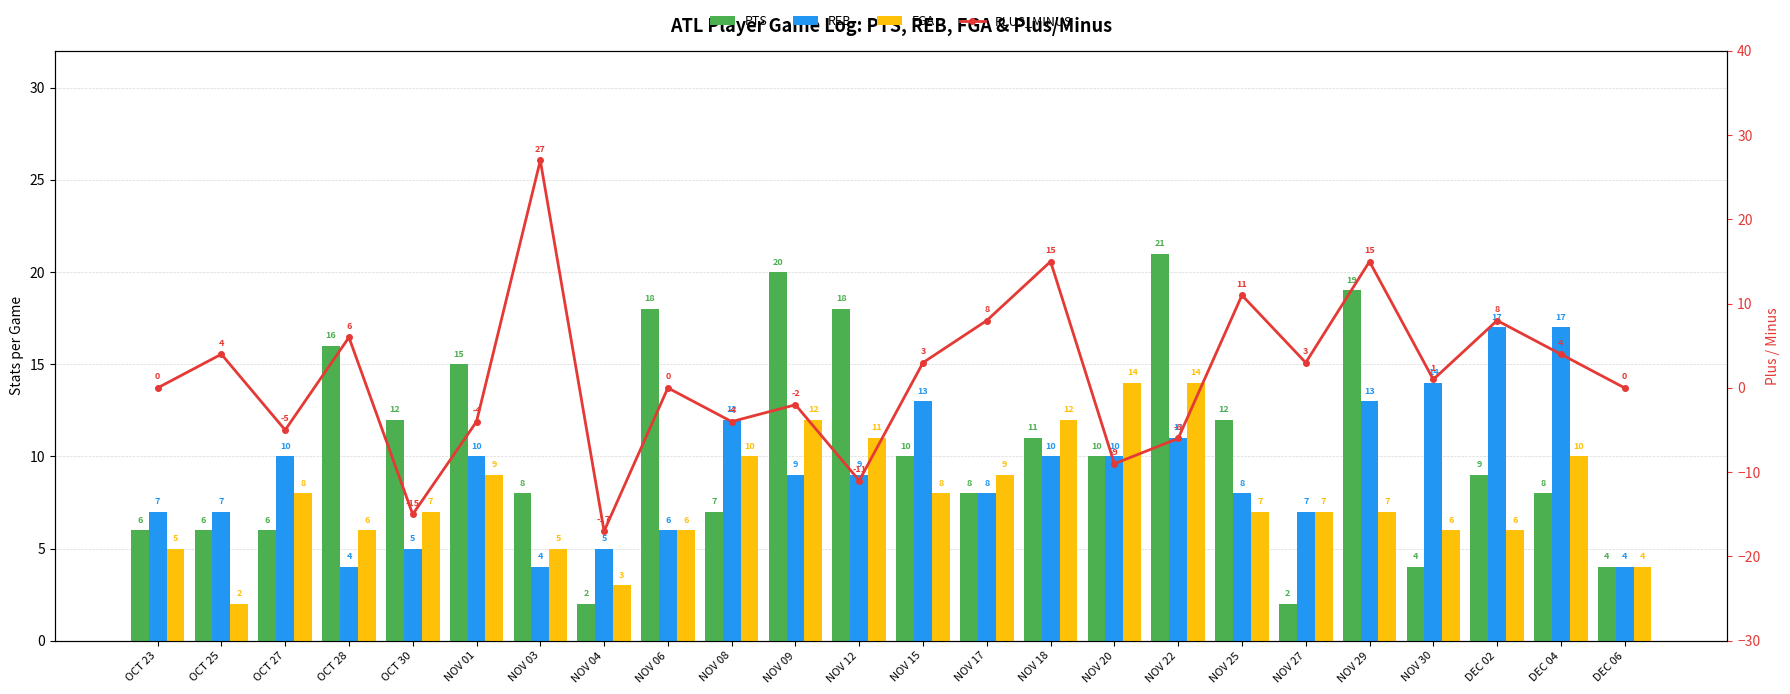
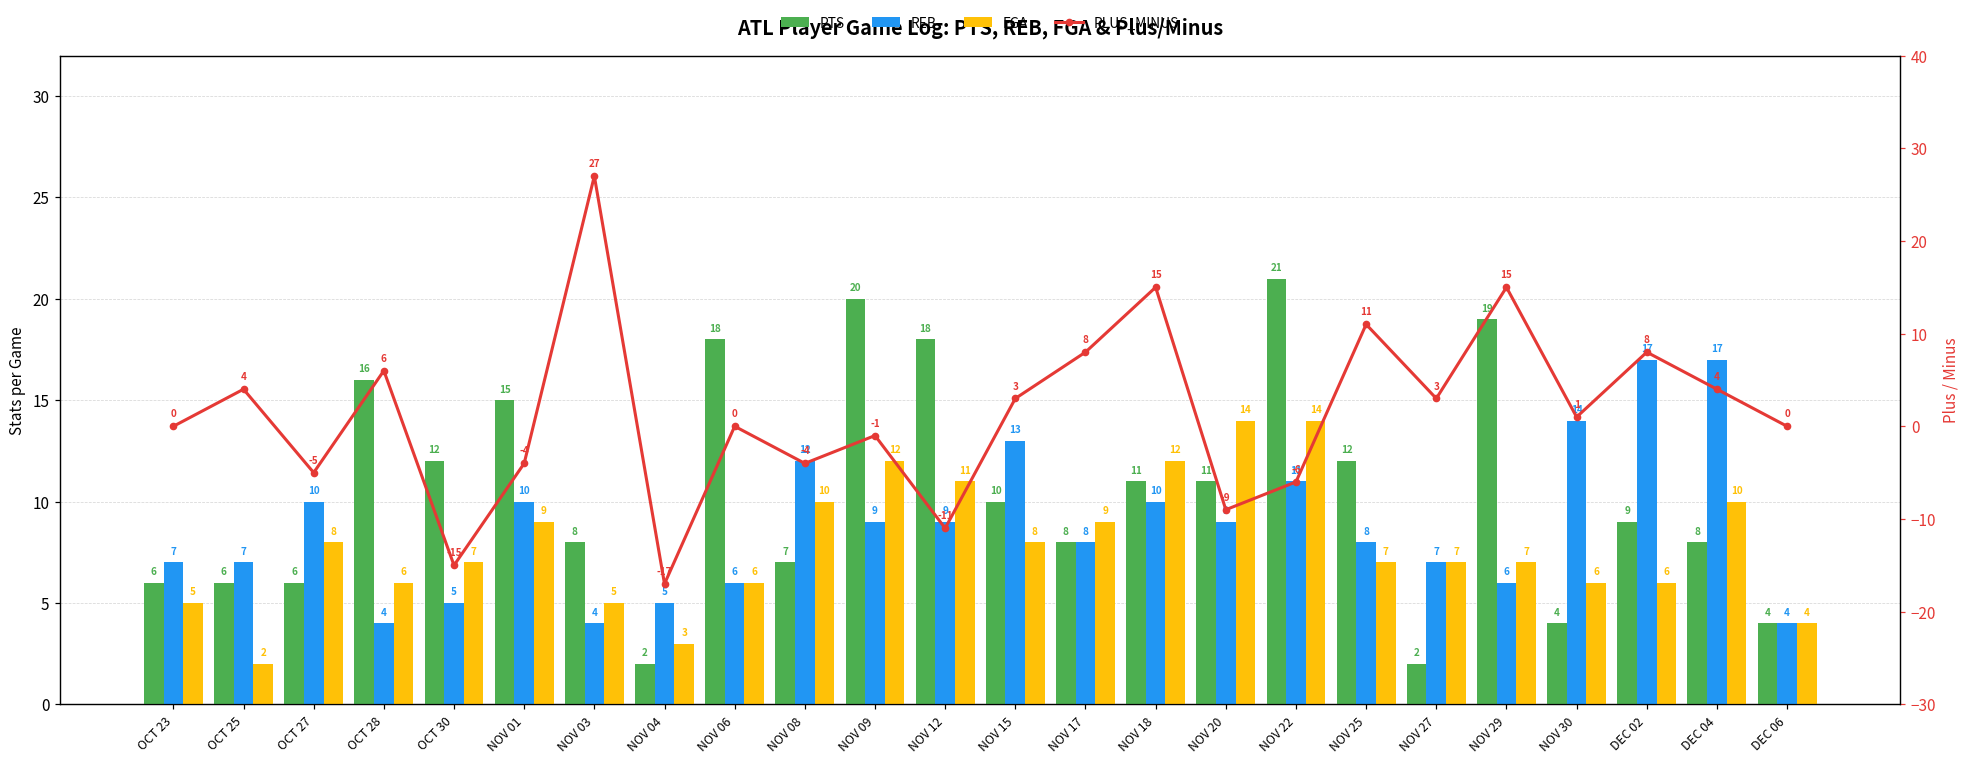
PTS, NOV 20: 10 -> 11
REB, NOV 20: 10 -> 9
REB, NOV 29: 13 -> 6
PLUS_MINUS, NOV 09: -2 -> -1
